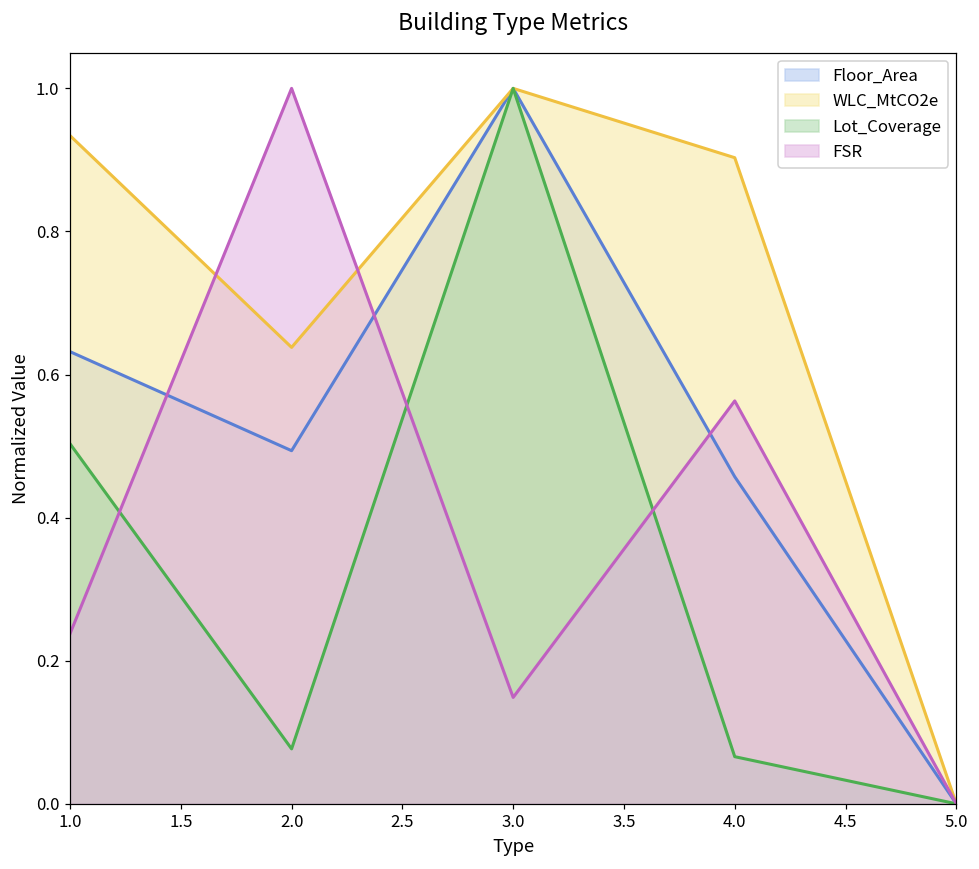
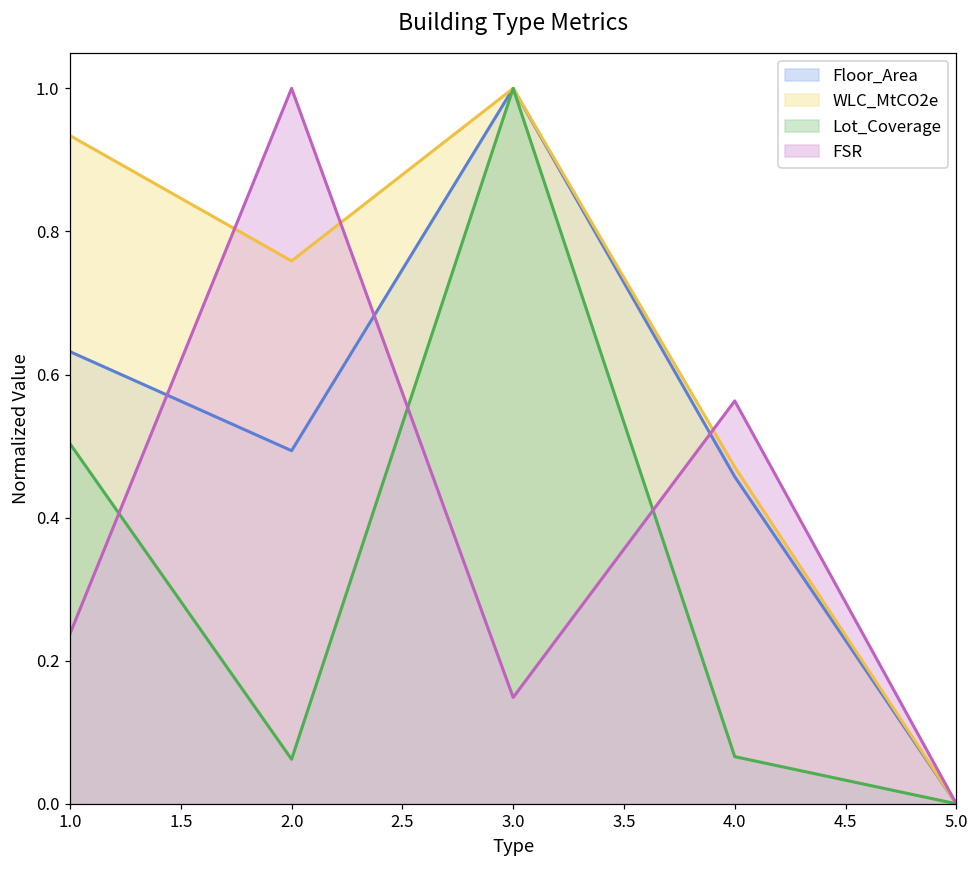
WLC_MtCO2e, 2.0: 0.64 -> 0.76
Lot_Coverage, 2.0: 0.08 -> 0.06
WLC_MtCO2e, 4.0: 0.90 -> 0.47
